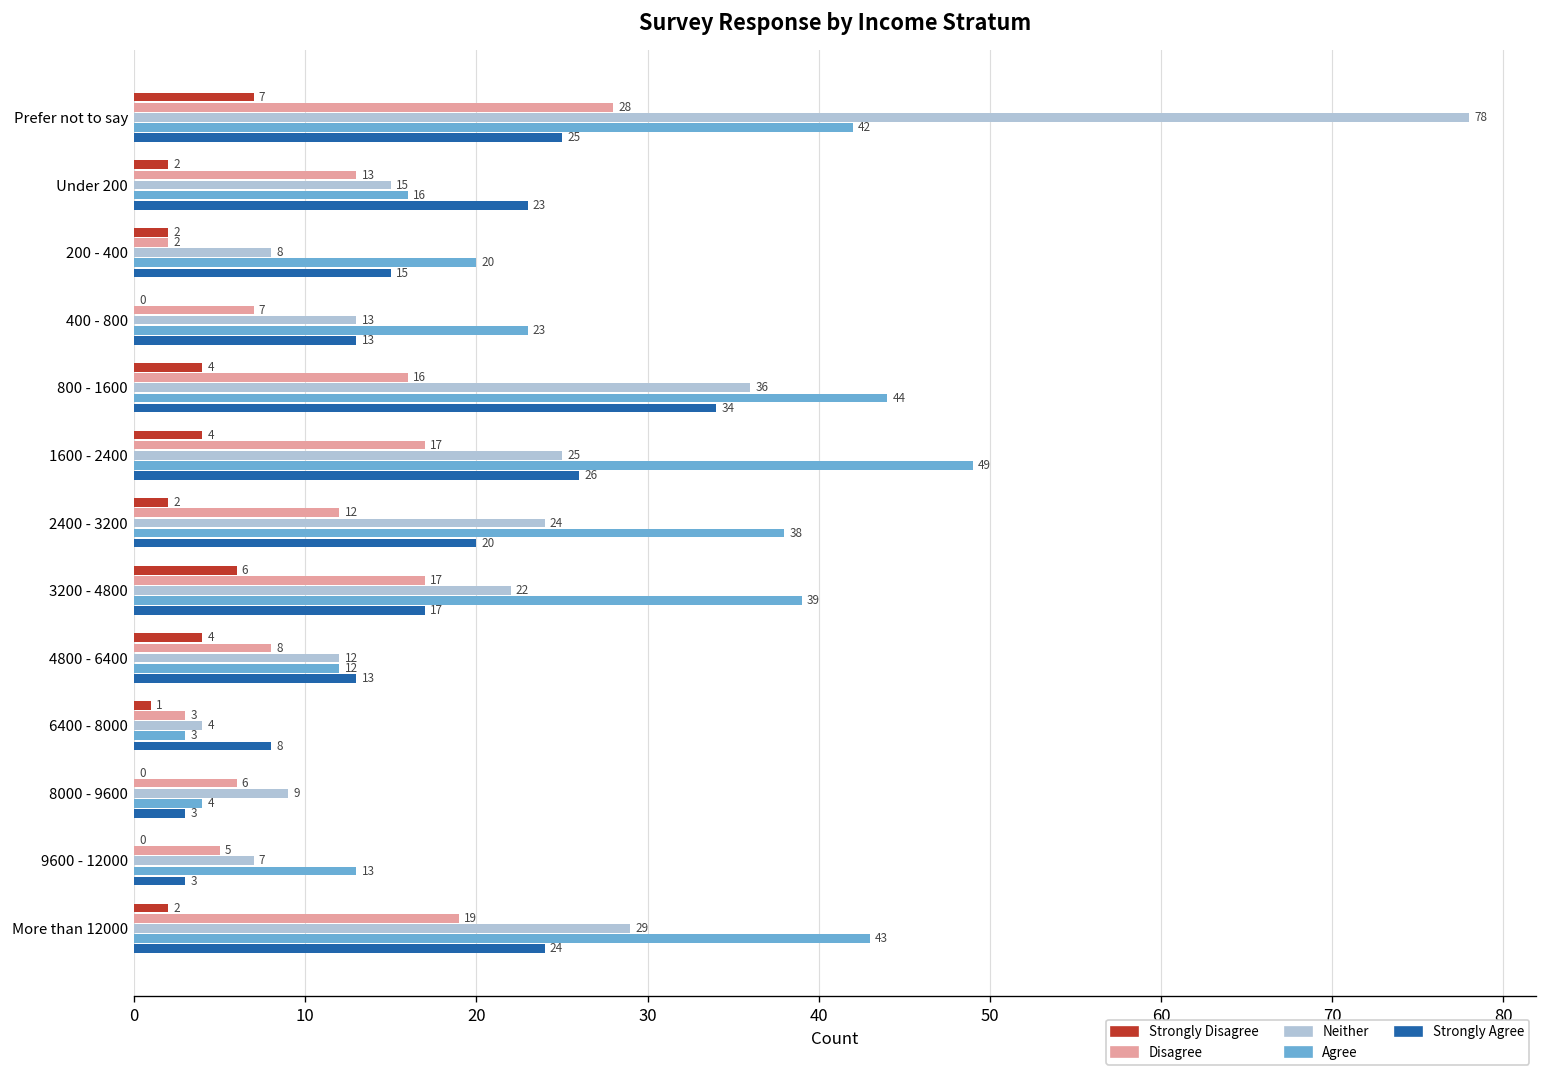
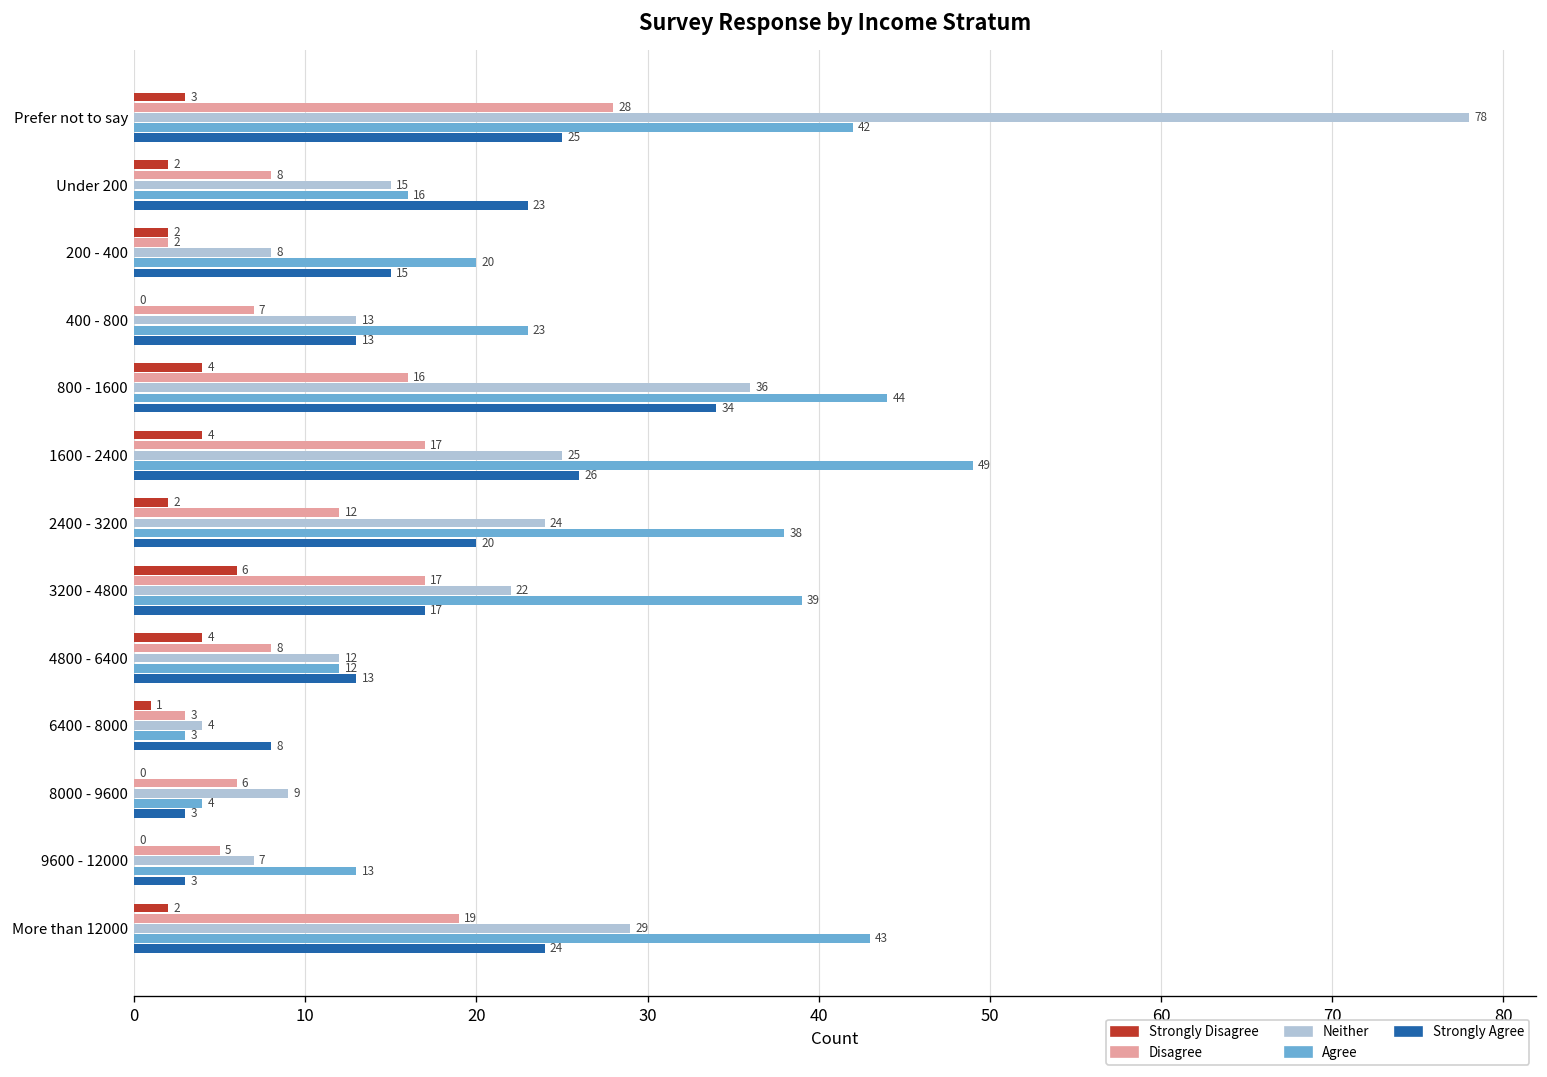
Strongly Disagree, Prefer not to say: 7 -> 3
Disagree, Under 200: 13 -> 8
